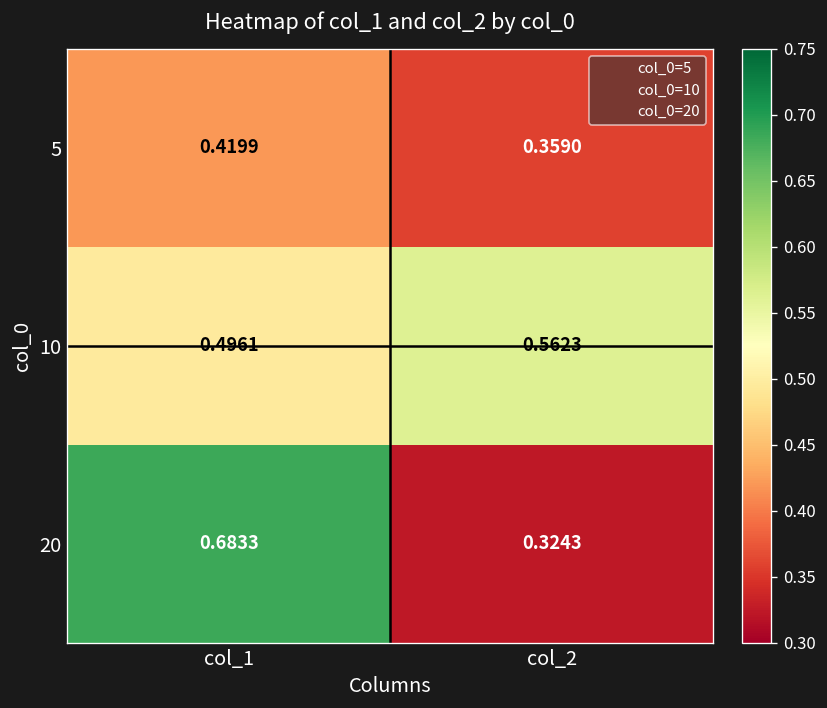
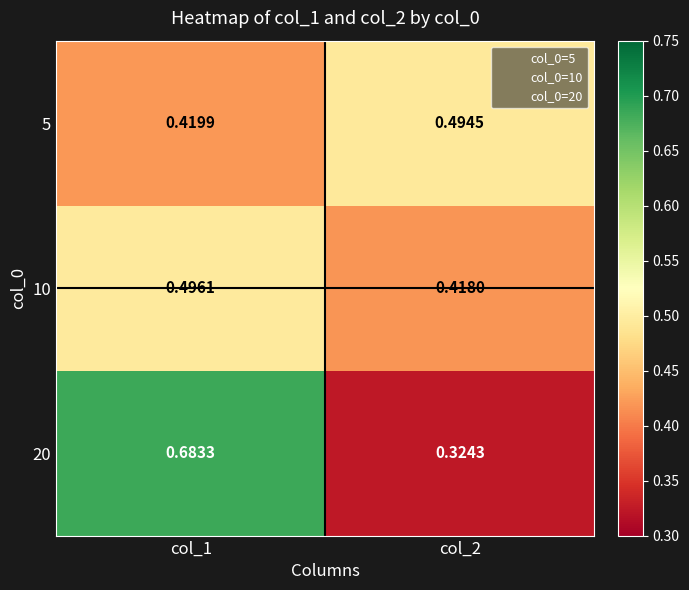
5, col_2: 0.3590 -> 0.4945
10, col_2: 0.5623 -> 0.4180
